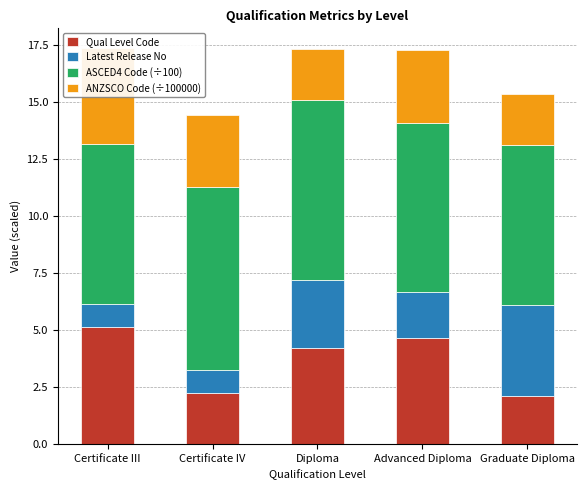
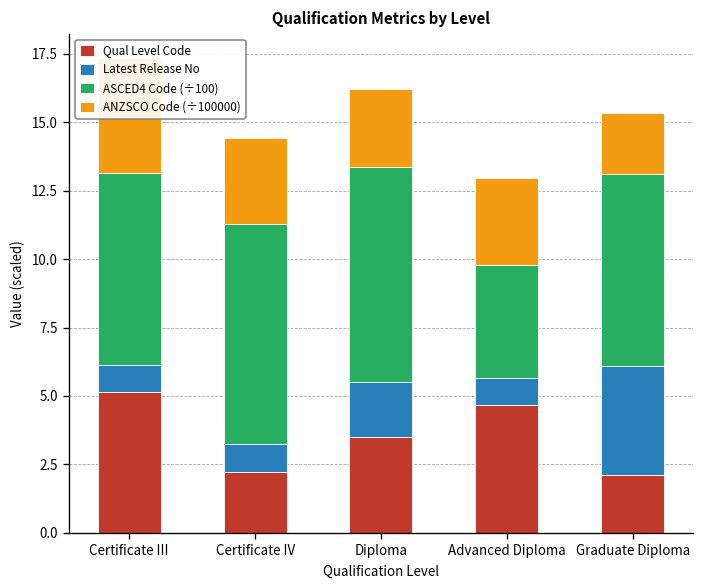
Qual Level Code, Diploma: 4.2 -> 3.5
Latest Release No, Diploma: 3 -> 2
ANZSCO Code (÷100000), Diploma: 2.3 -> 2.8
Latest Release No, Advanced Diploma: 2 -> 1
ASCED4 Code (÷100), Advanced Diploma: 7.4 -> 4.1
